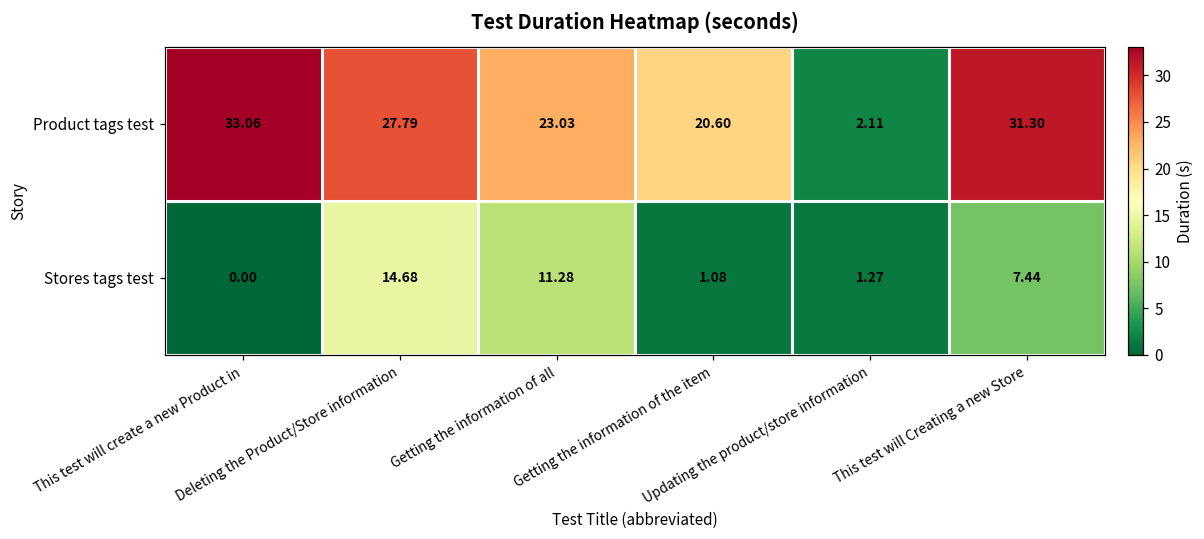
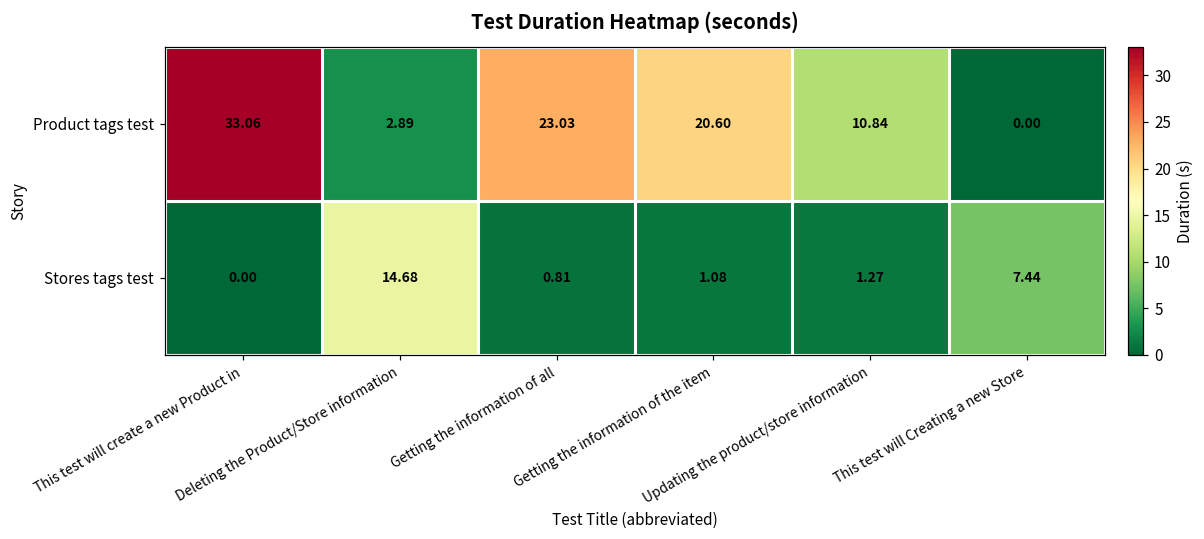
Product tags test, Deleting the Product/Store information: 27.79 -> 2.89
Product tags test, Updating the product/store information: 2.11 -> 10.84
Product tags test, This test will Creating a new Store: 31.30 -> 0.00
Stores tags test, Getting the information of all: 11.28 -> 0.81
